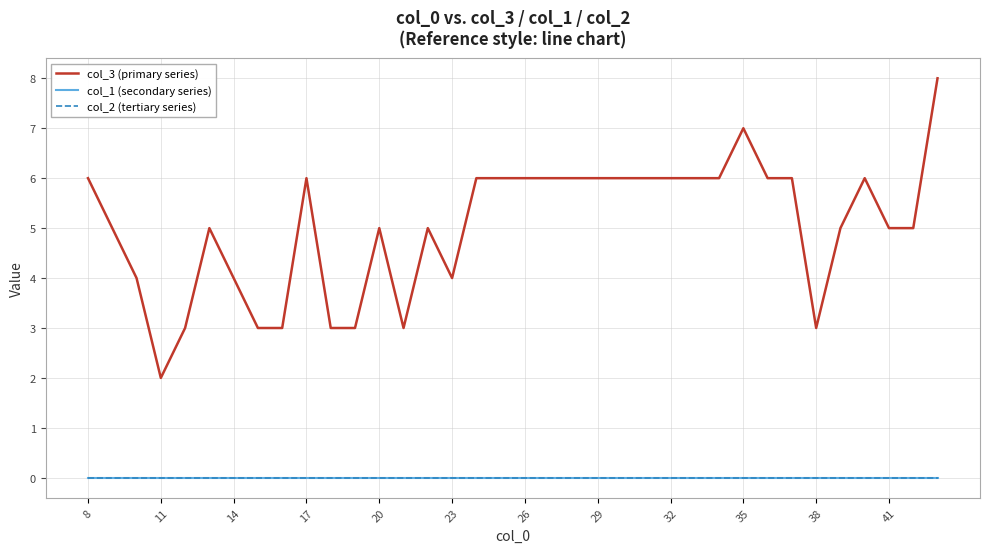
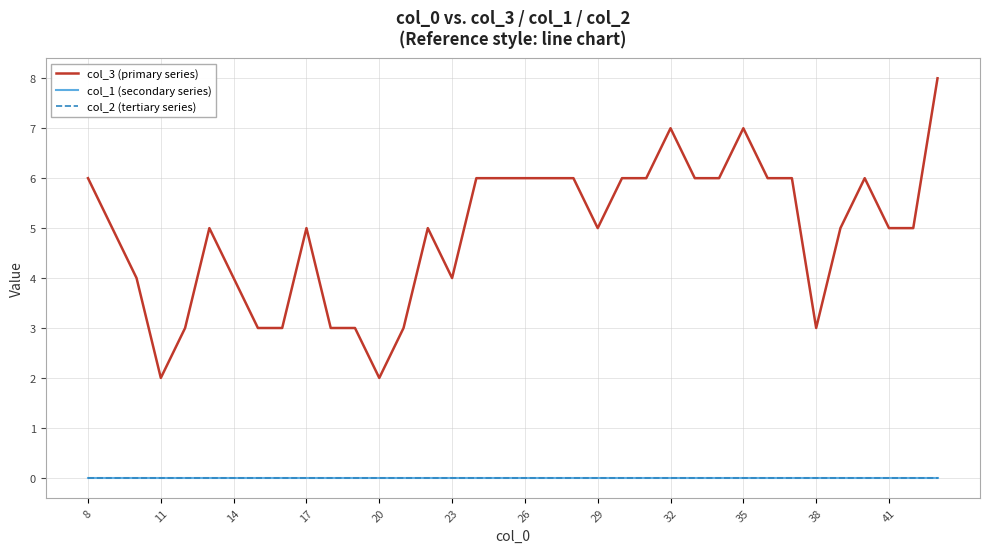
col_3 (primary series), 17: 6 -> 5
col_3 (primary series), 20: 5 -> 2
col_3 (primary series), 29: 6 -> 5
col_3 (primary series), 32: 6 -> 7
